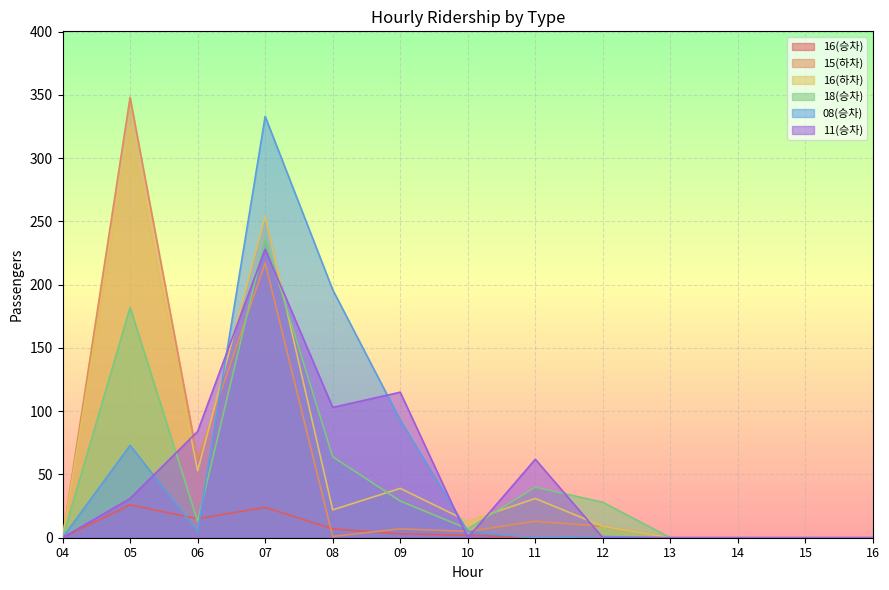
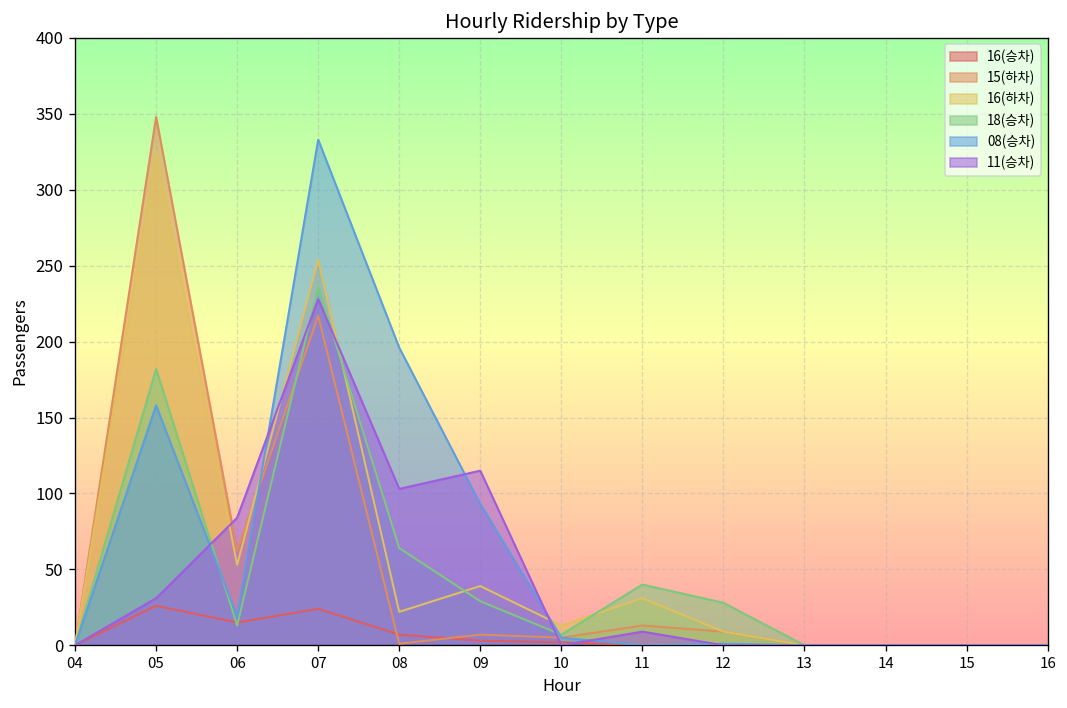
08(승차), 05: 73 -> 158
08(승차), 06: 5 -> 19
11(승차), 11: 62 -> 9
